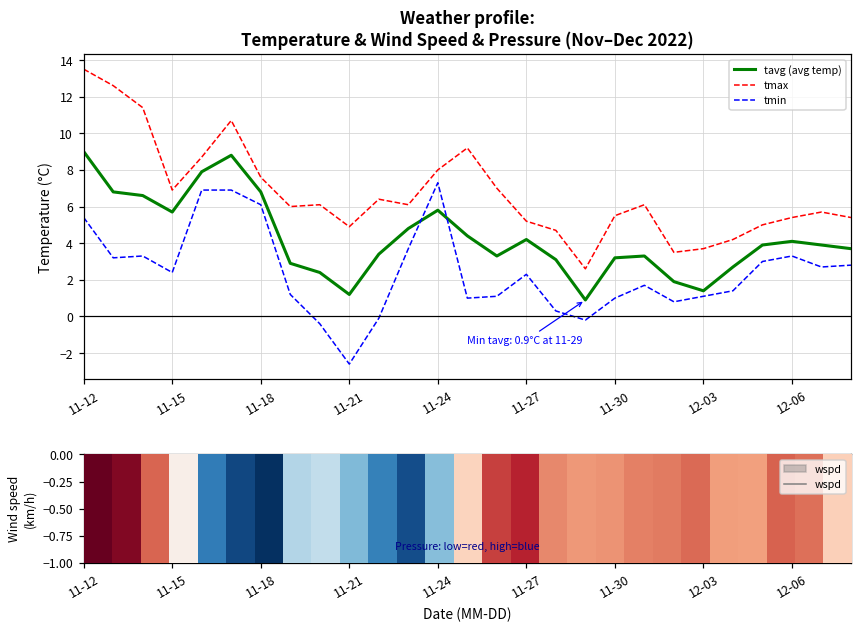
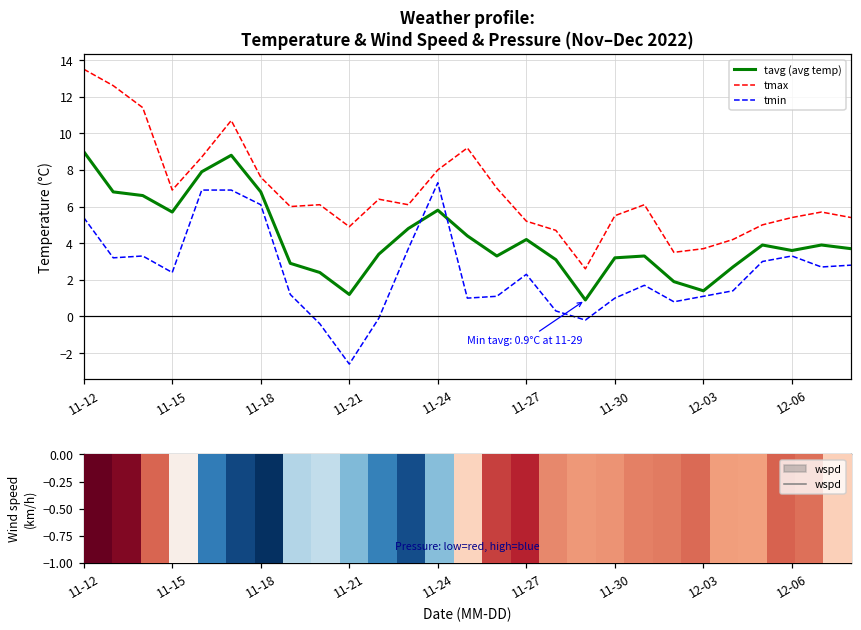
Weather profile: Temperature & Wind Speed & Pressure (Nov–Dec 2022), tavg (avg temp), 12-06: 4.1 -> 3.6
